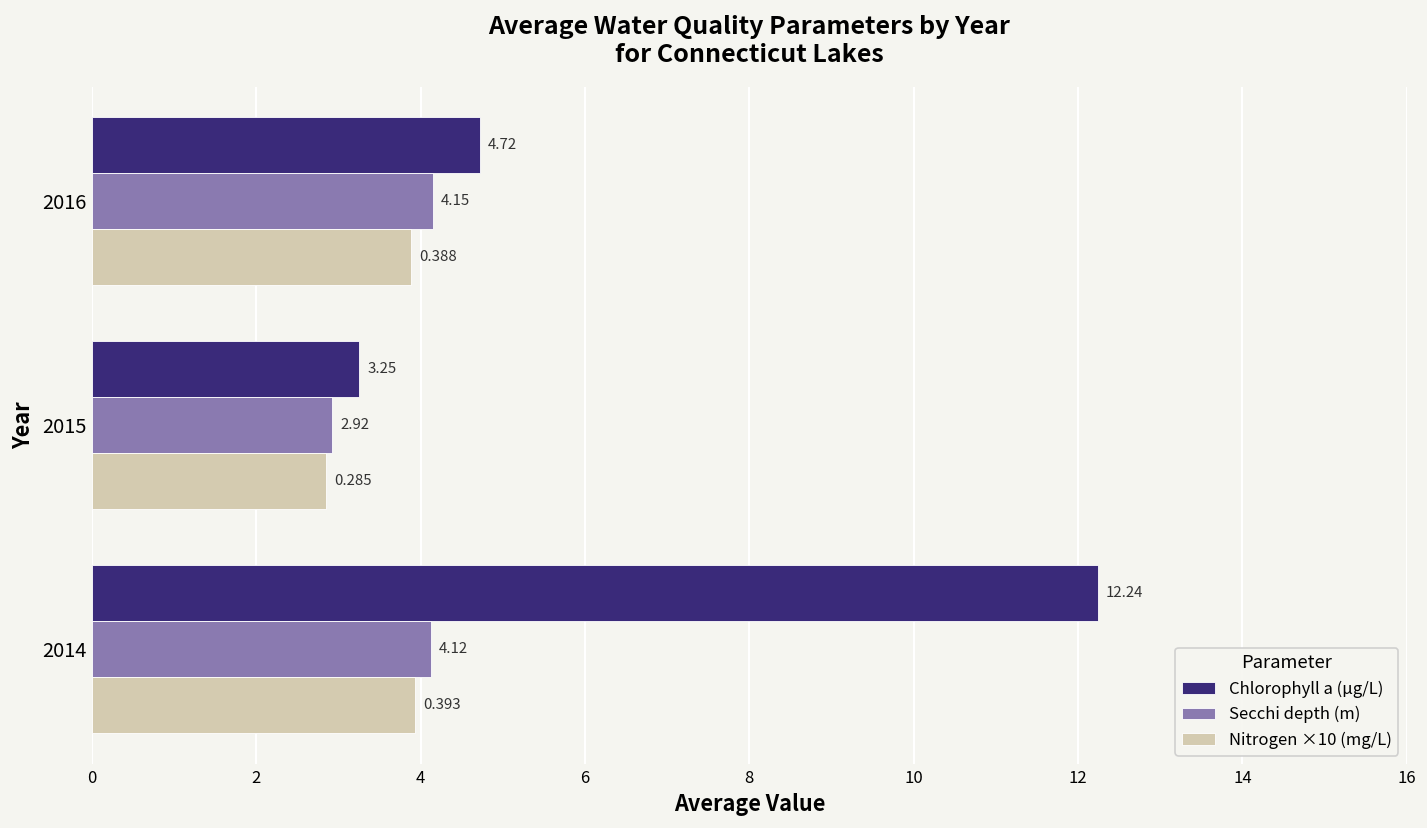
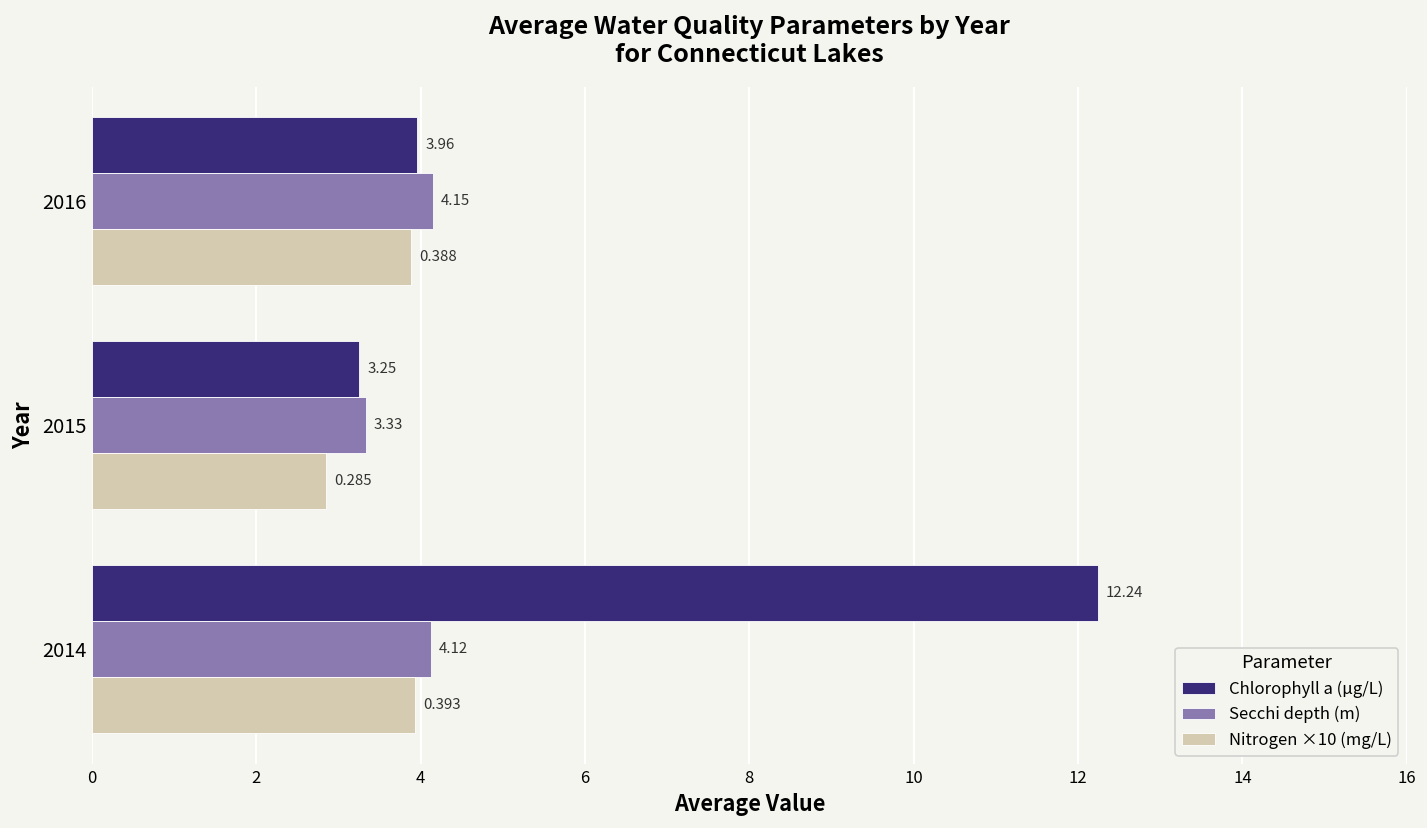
Chlorophyll a (µg/L), 2016: 4.72 -> 3.96
Secchi depth (m), 2015: 2.92 -> 3.33
